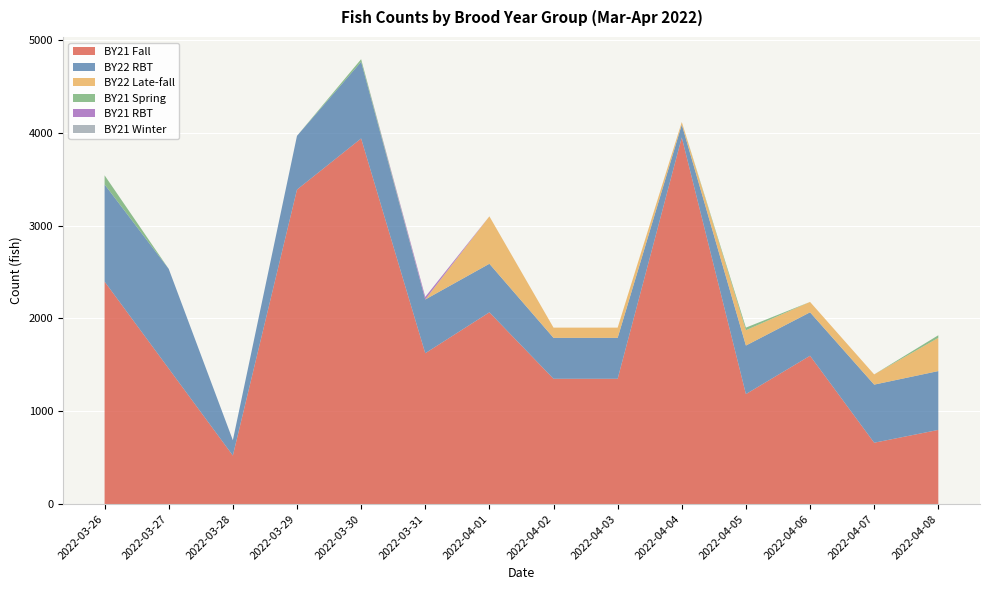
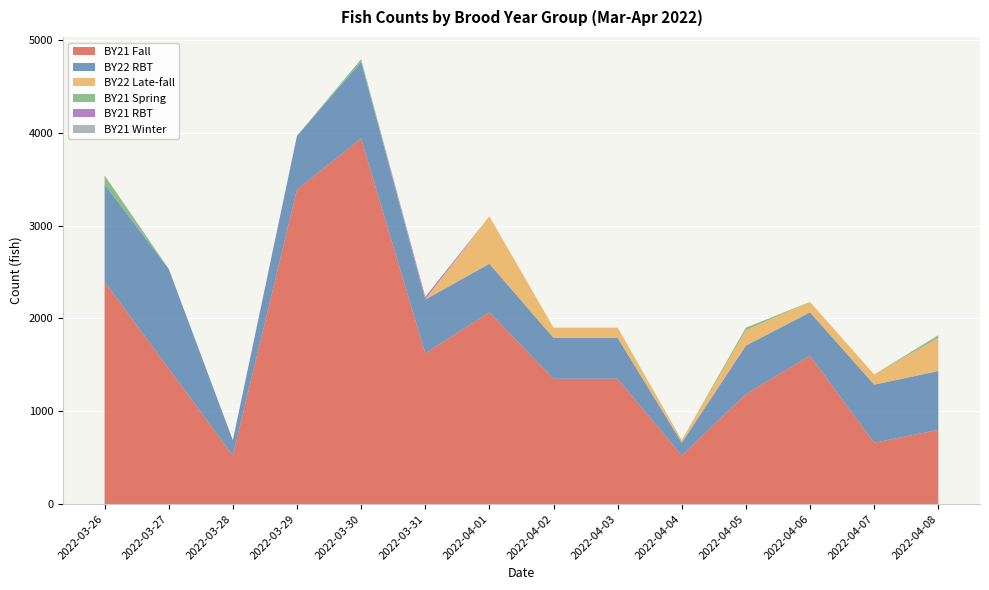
BY21 Fall, 2022-04-04: 4000 -> 500
